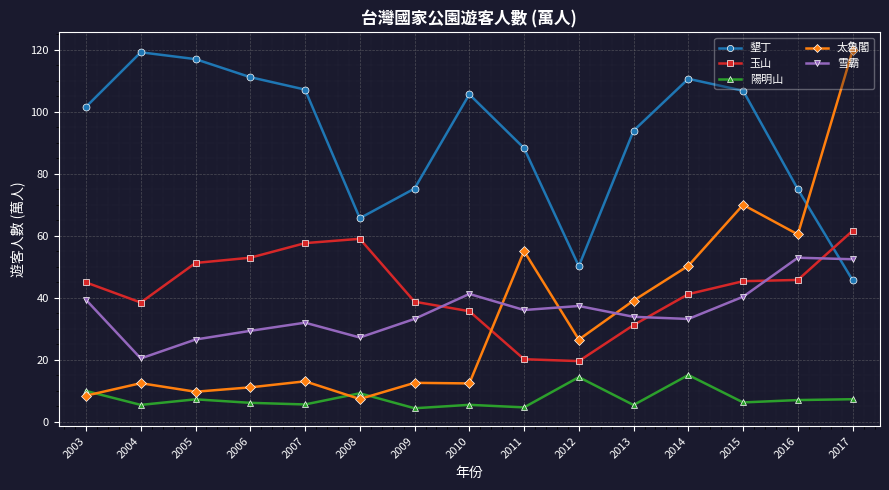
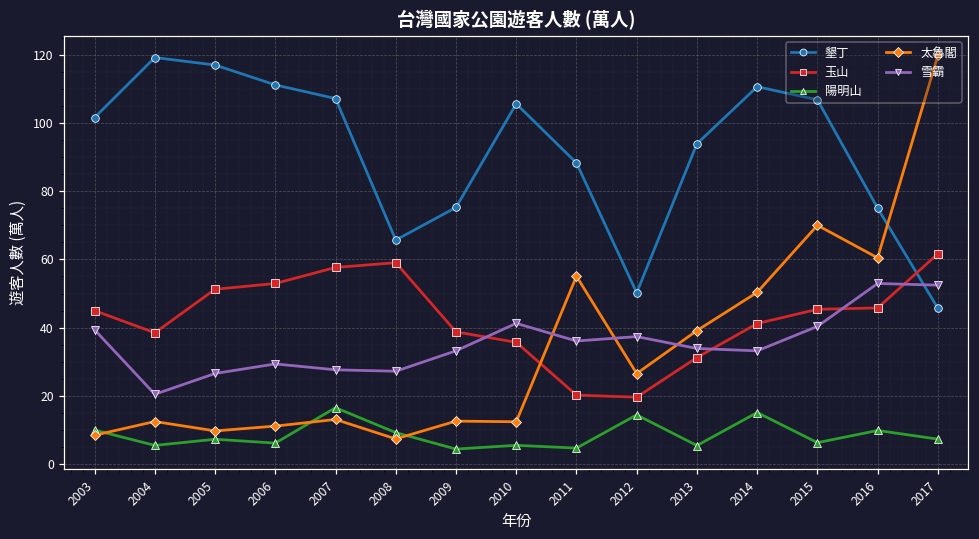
陽明山, 2007: 6 -> 17
雪霸, 2007: 32 -> 28
陽明山, 2016: 7 -> 10
